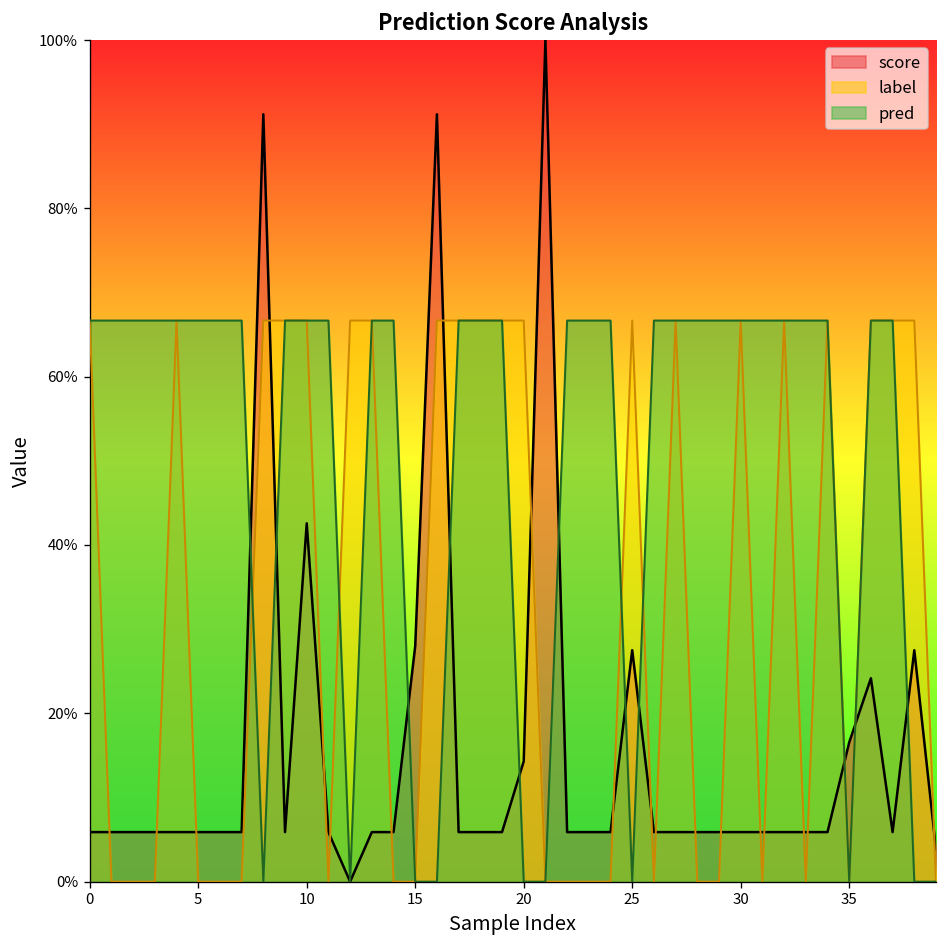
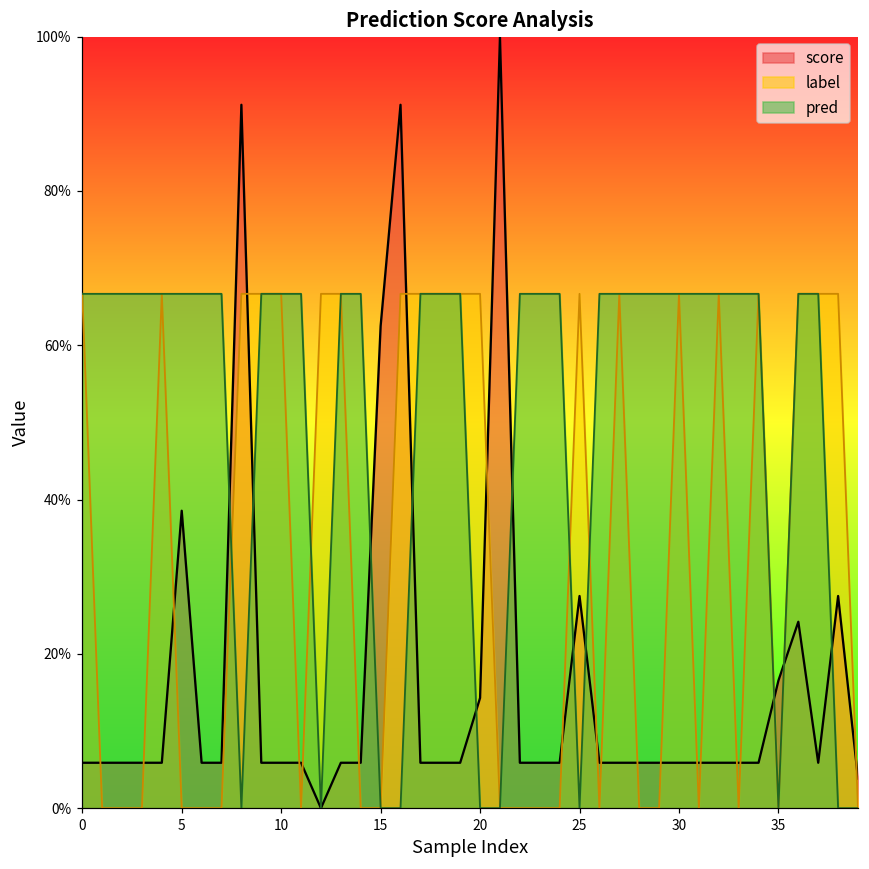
score, 5: 6% -> 39%
score, 10: 43% -> 6%
score, 15: 28% -> 62%
